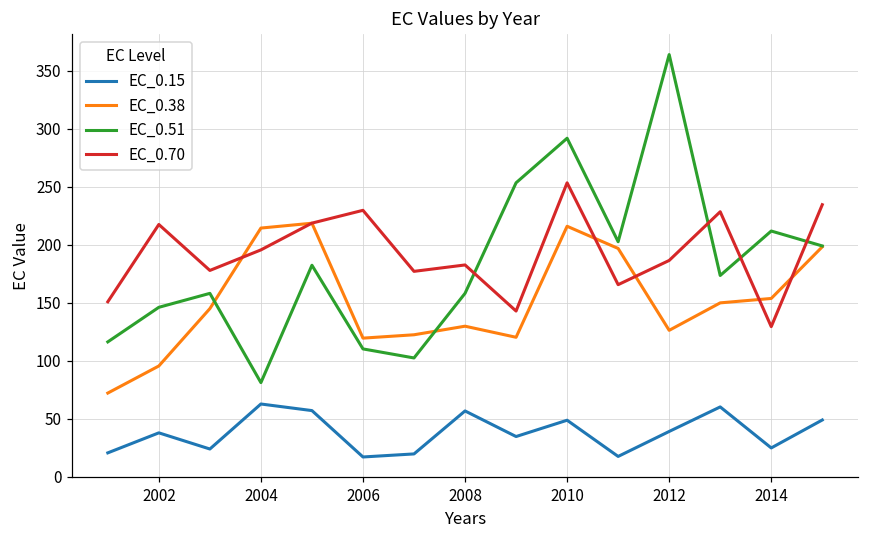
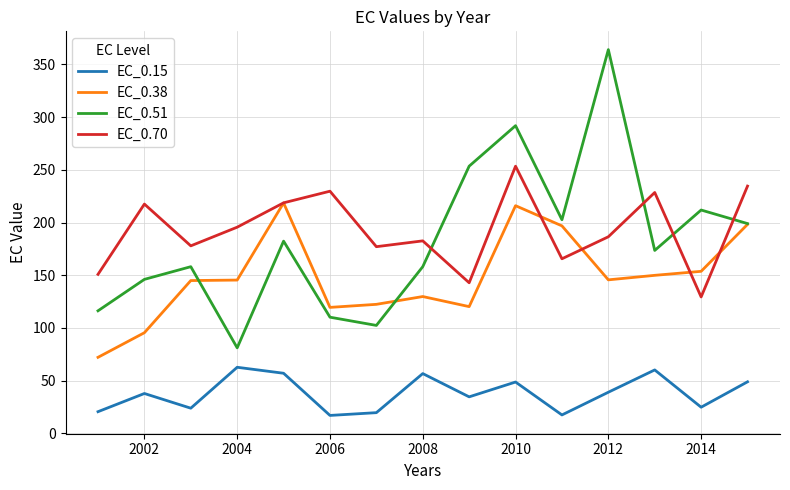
EC_0.38, 2004: 214 -> 145
EC_0.38, 2012: 126 -> 146
